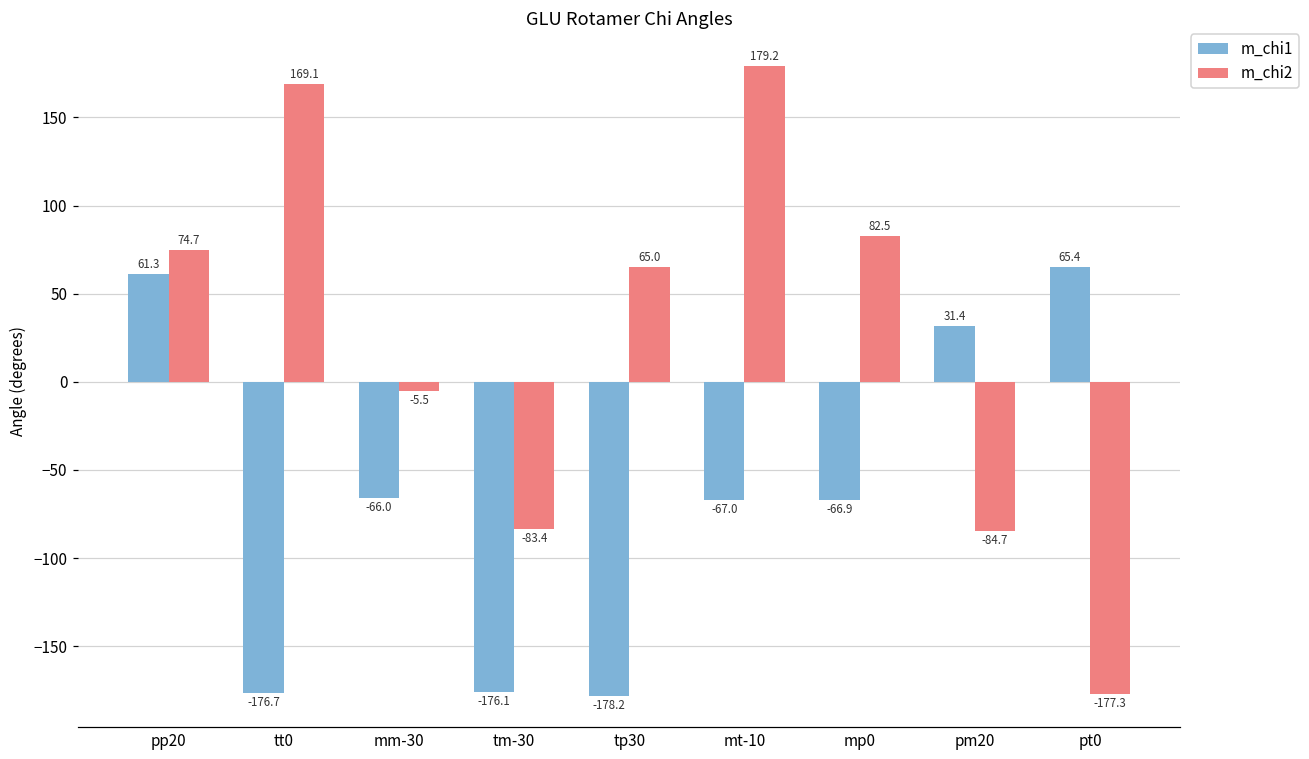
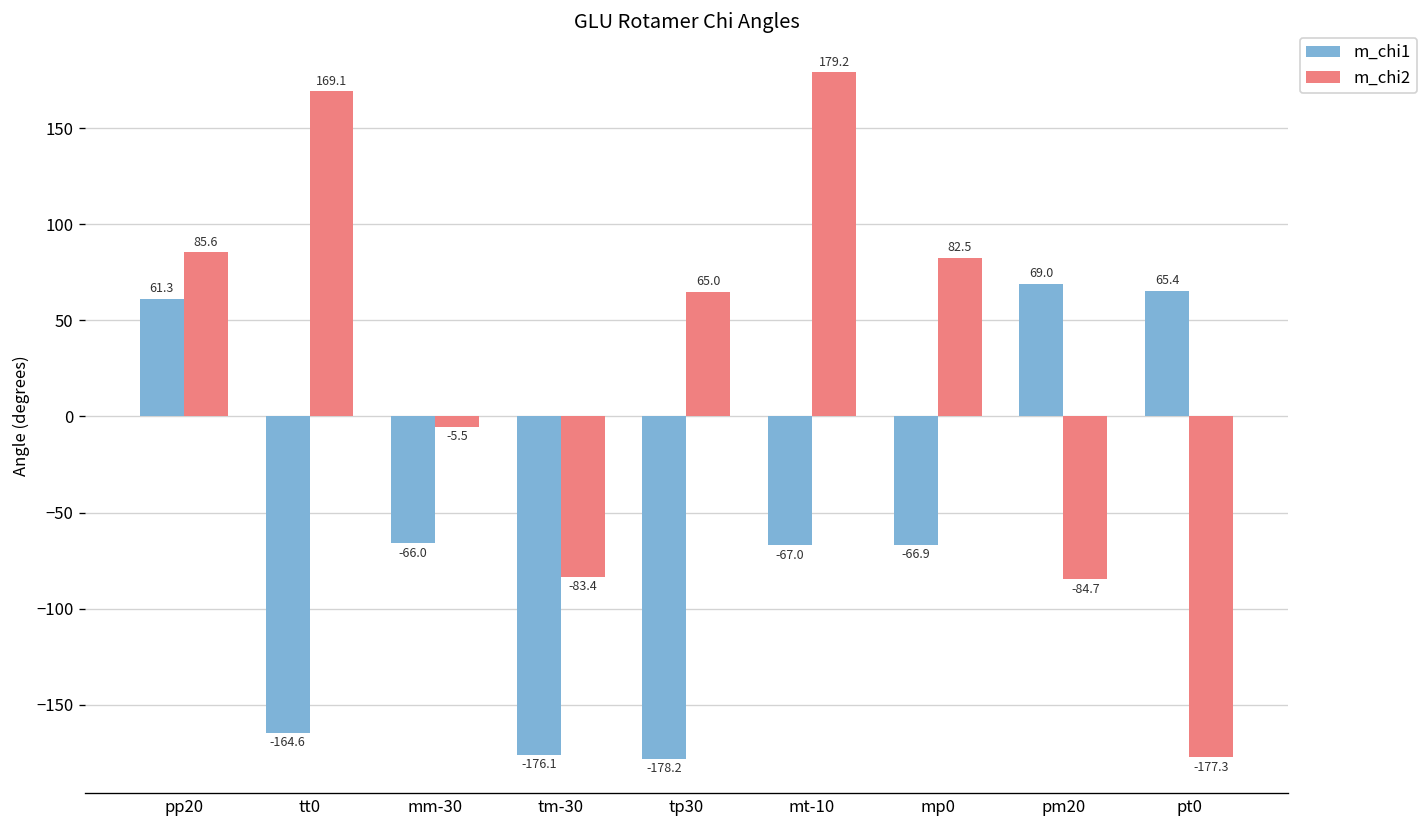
m_chi2, pp20: 74.7 -> 85.6
m_chi1, tt0: -176.7 -> -164.6
m_chi1, pm20: 31.4 -> 69.0
